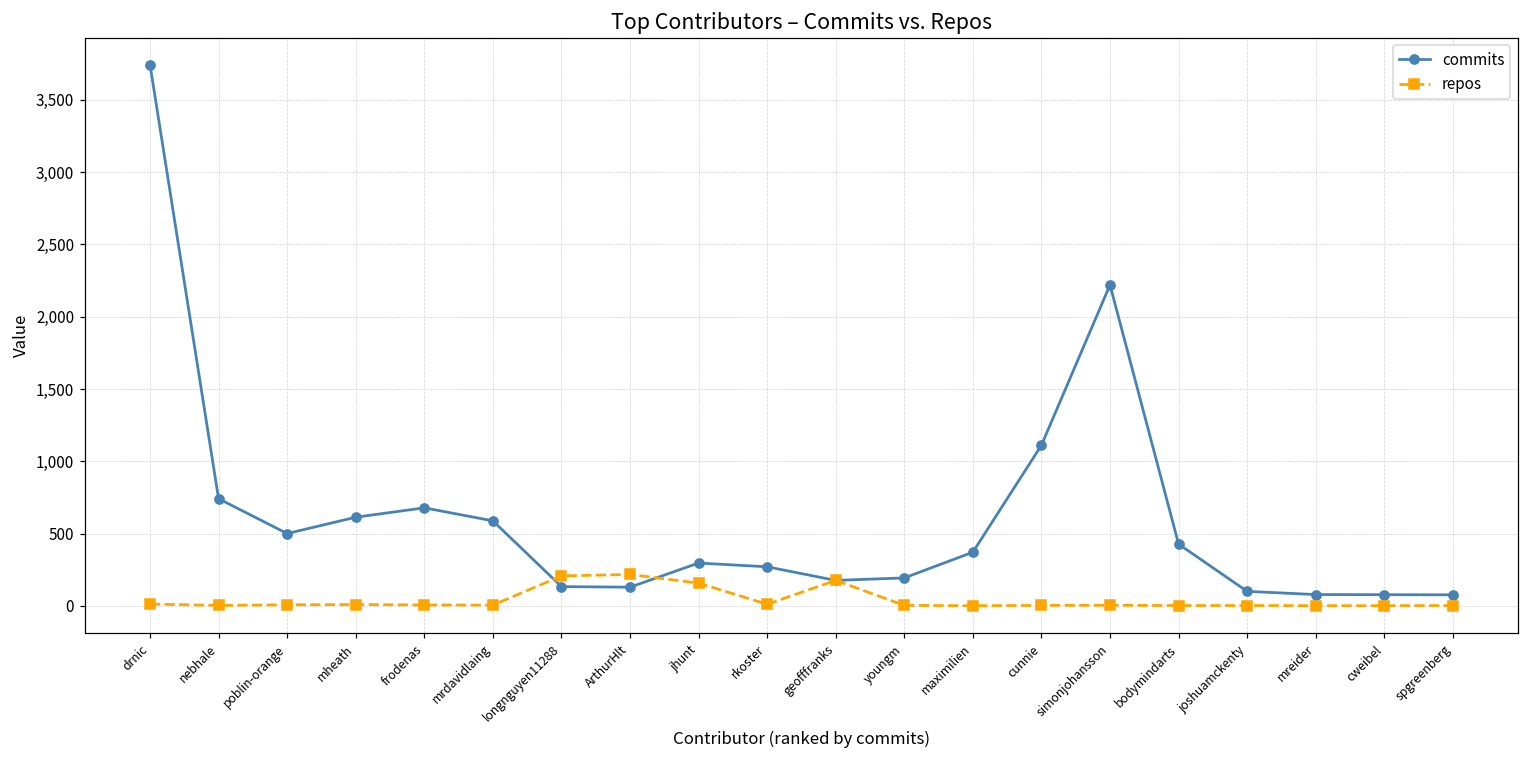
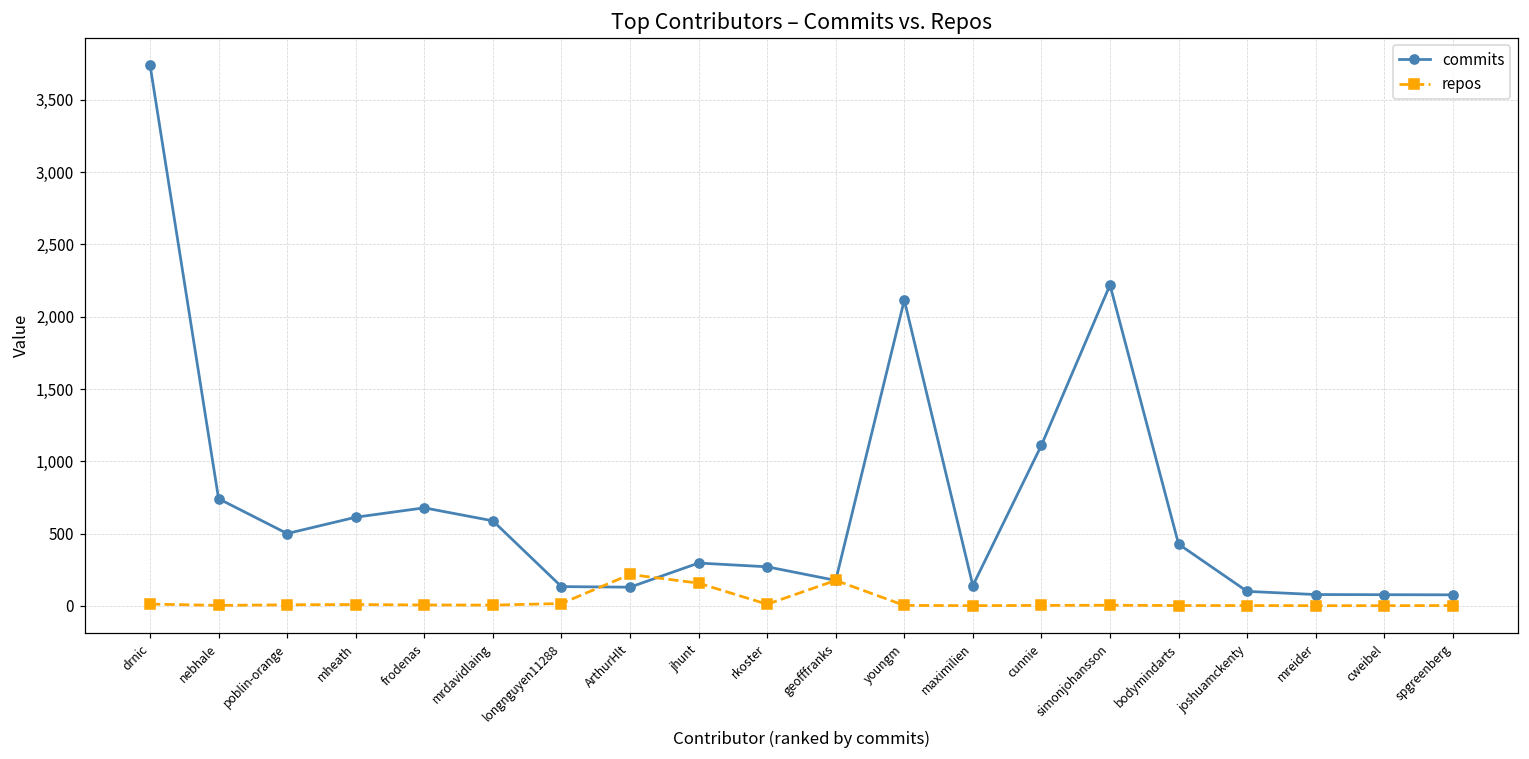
repos, longnguyen11288: 210 -> 20
commits, youngm: 190 -> 2,120
commits, maximilien: 370 -> 140
